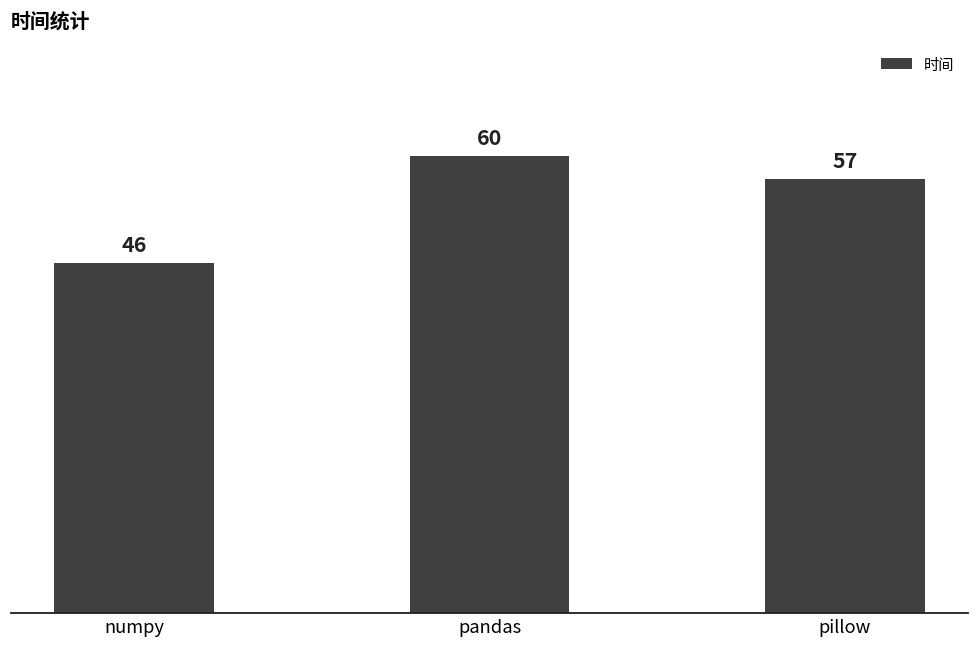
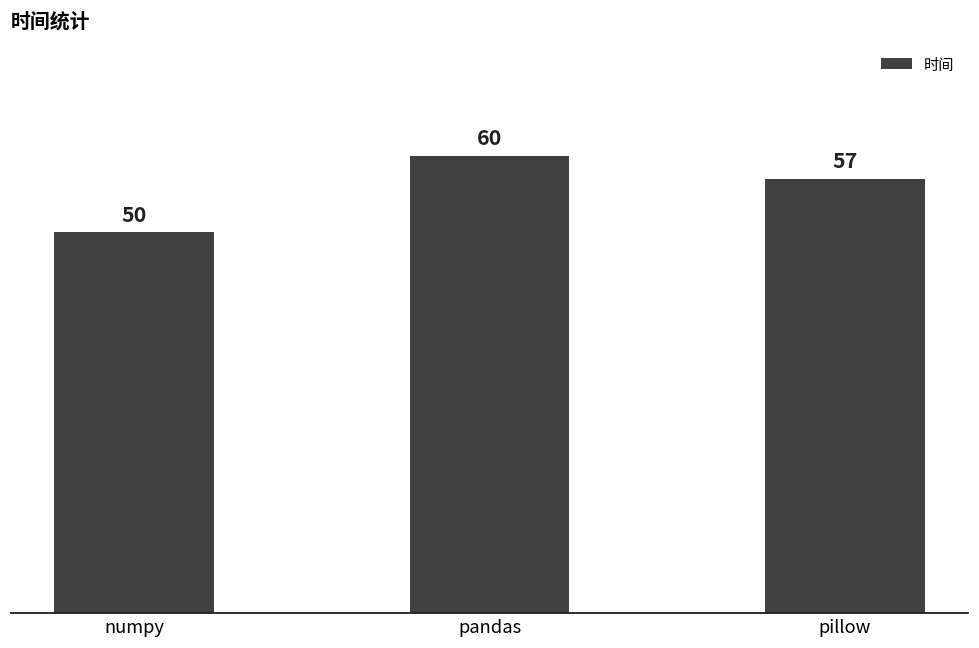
numpy: 46 -> 50
